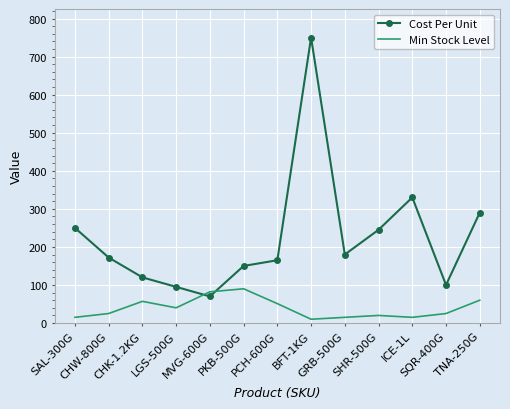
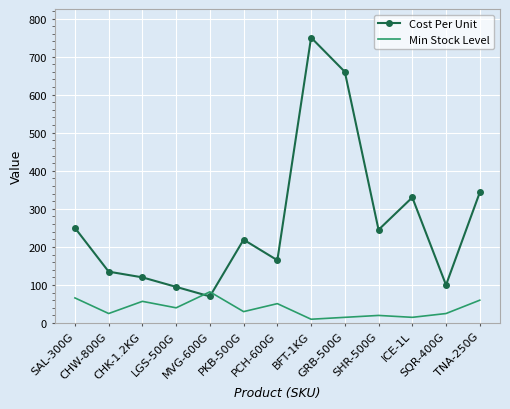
Min Stock Level, SAL-300G: 20 -> 70
Cost Per Unit, CHW-800G: 170 -> 140
Cost Per Unit, PKB-500G: 150 -> 220
Min Stock Level, PKB-500G: 90 -> 30
Cost Per Unit, GRB-500G: 180 -> 660
Cost Per Unit, TNA-250G: 290 -> 340
